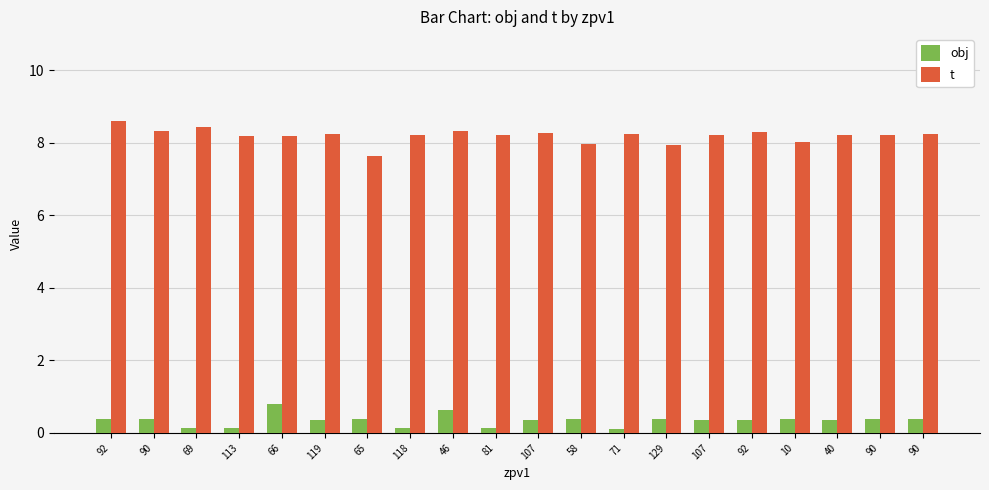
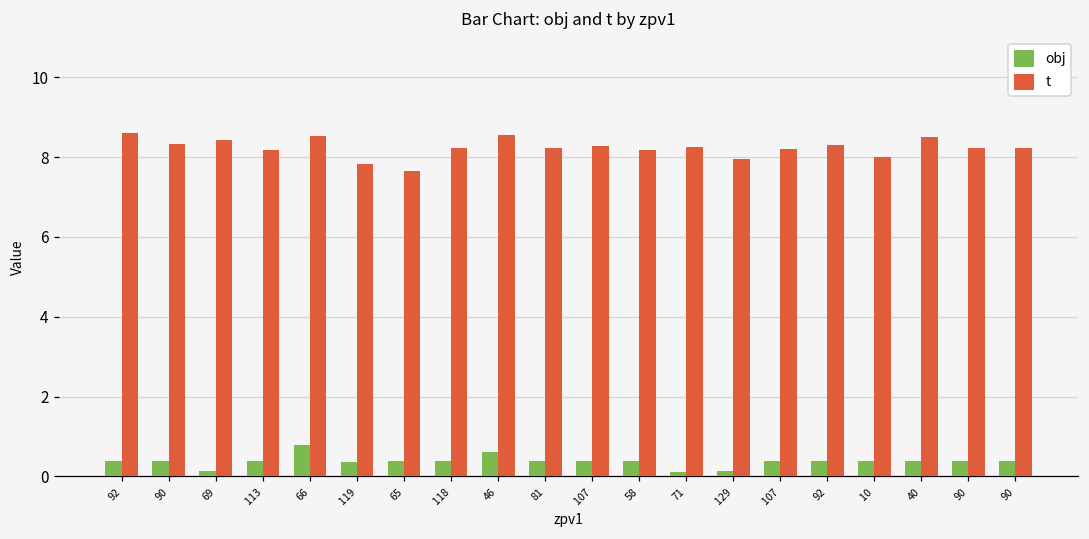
obj, 113: 0.1 -> 0.4
t, 66: 8.2 -> 8.5
t, 119: 8.2 -> 7.8
obj, 118: 0.1 -> 0.4
t, 46: 8.3 -> 8.5
obj, 81: 0.1 -> 0.4
t, 58: 8.0 -> 8.2
obj, 129: 0.4 -> 0.1
t, 40: 8.2 -> 8.5
